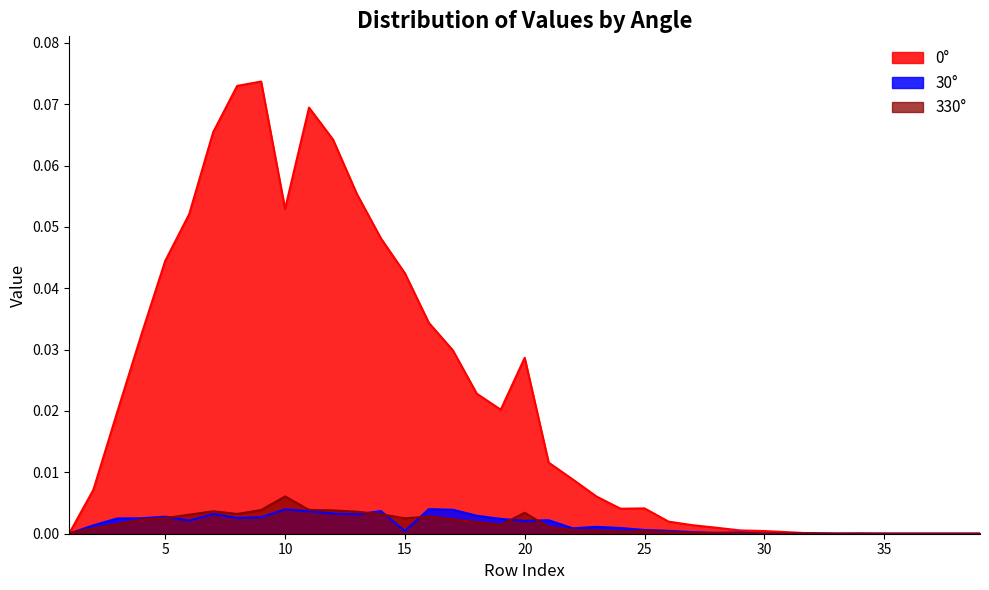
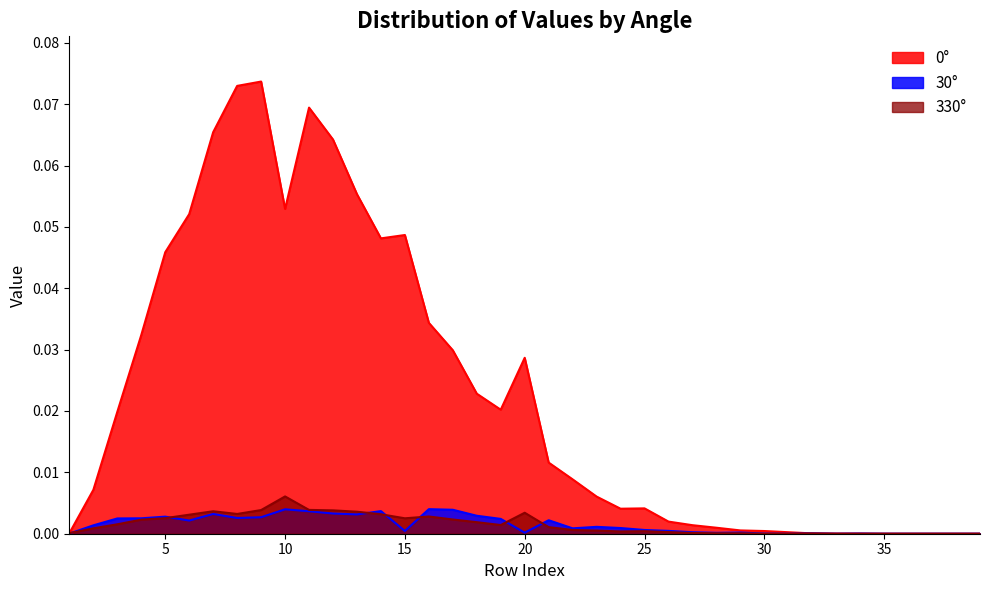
0°, 5: 0.044 -> 0.046
0°, 15: 0.042 -> 0.049
30°, 20: 0.002 -> 0.000
